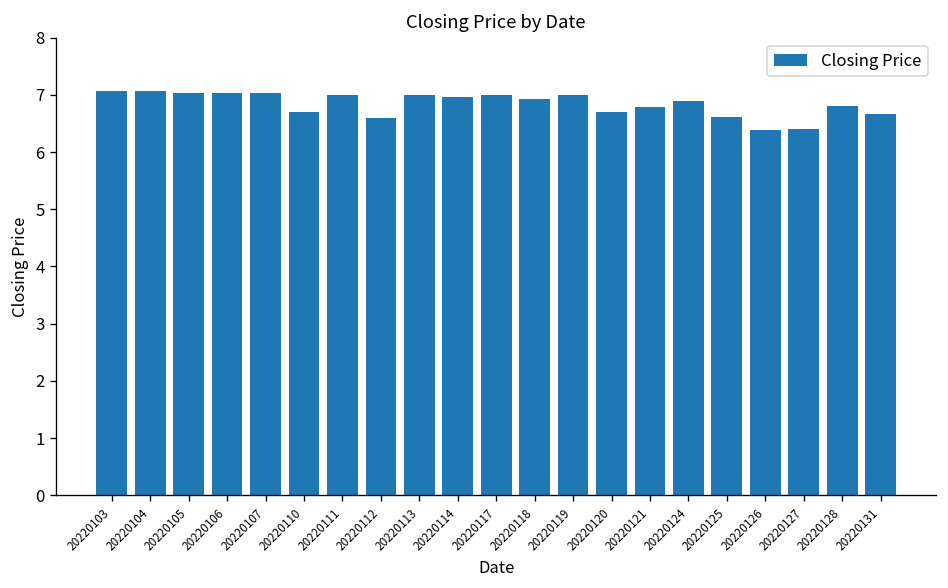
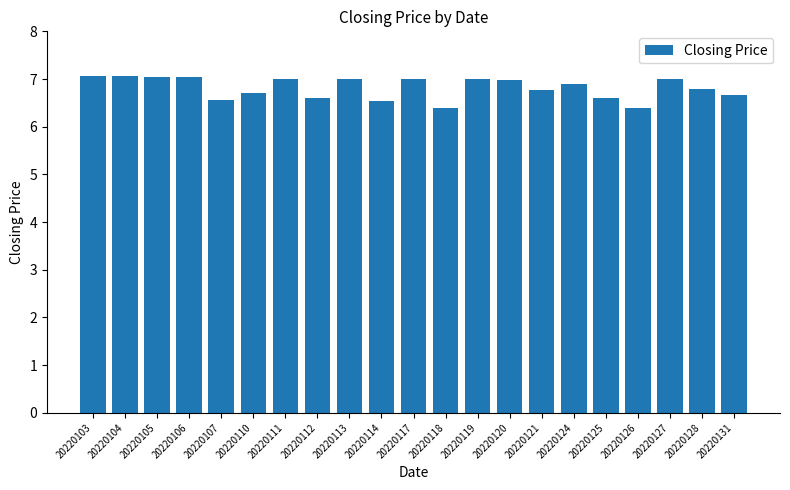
20220107: 7.0 -> 6.6
20220114: 7.0 -> 6.5
20220118: 6.9 -> 6.4
20220120: 6.7 -> 7.0
20220127: 6.4 -> 7.0
